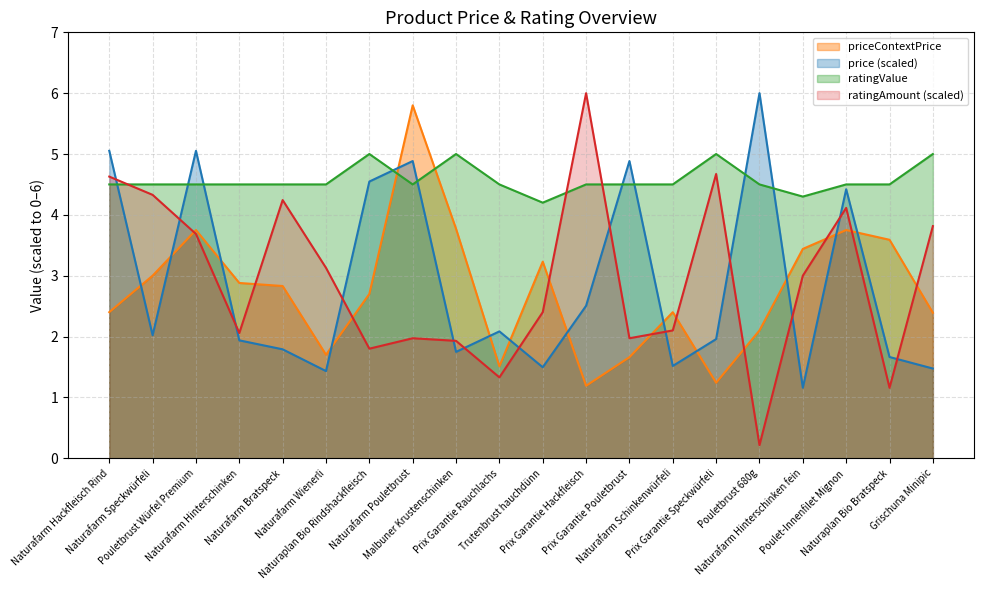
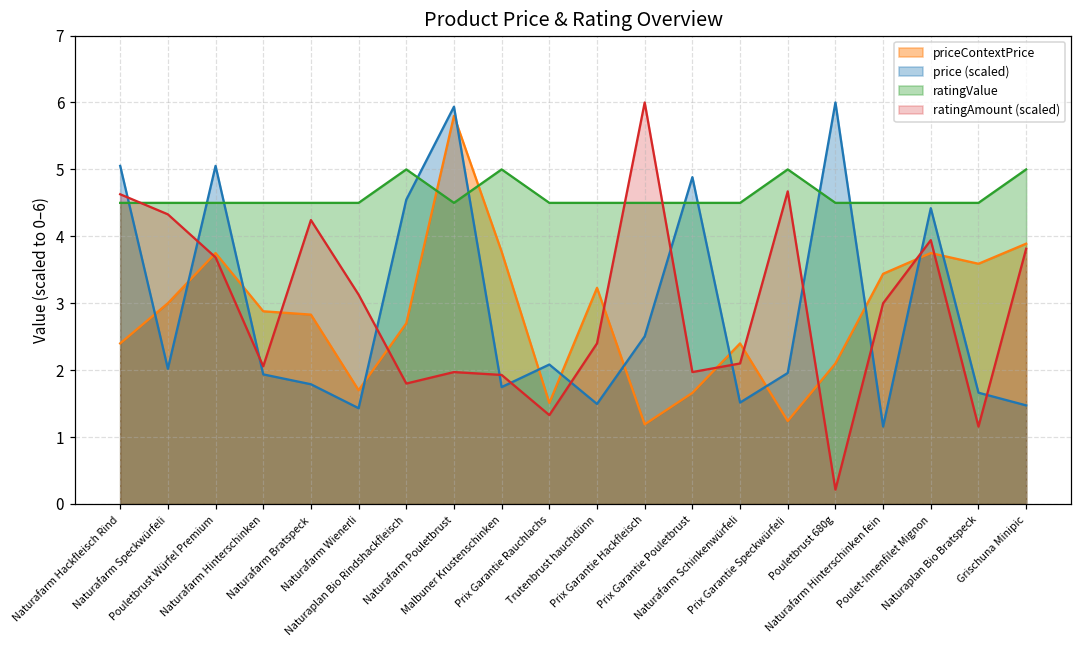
price (scaled), Naturafarm Pouletbrust: 4.9 -> 5.9
ratingValue, Trutenbrust hauchdünn: 4.2 -> 4.5
ratingValue, Naturafarm Hinterschinken fein: 4.3 -> 4.5
ratingAmount (scaled), Poulet-Innenfilet Mignon: 4.1 -> 3.9
priceContextPrice, Grischuna Minipic: 2.4 -> 3.9
